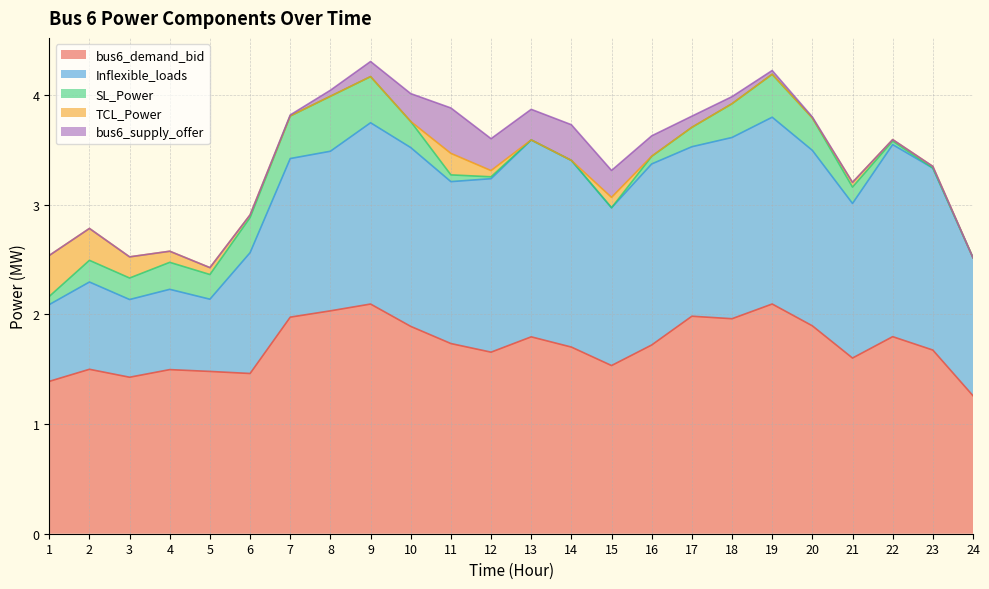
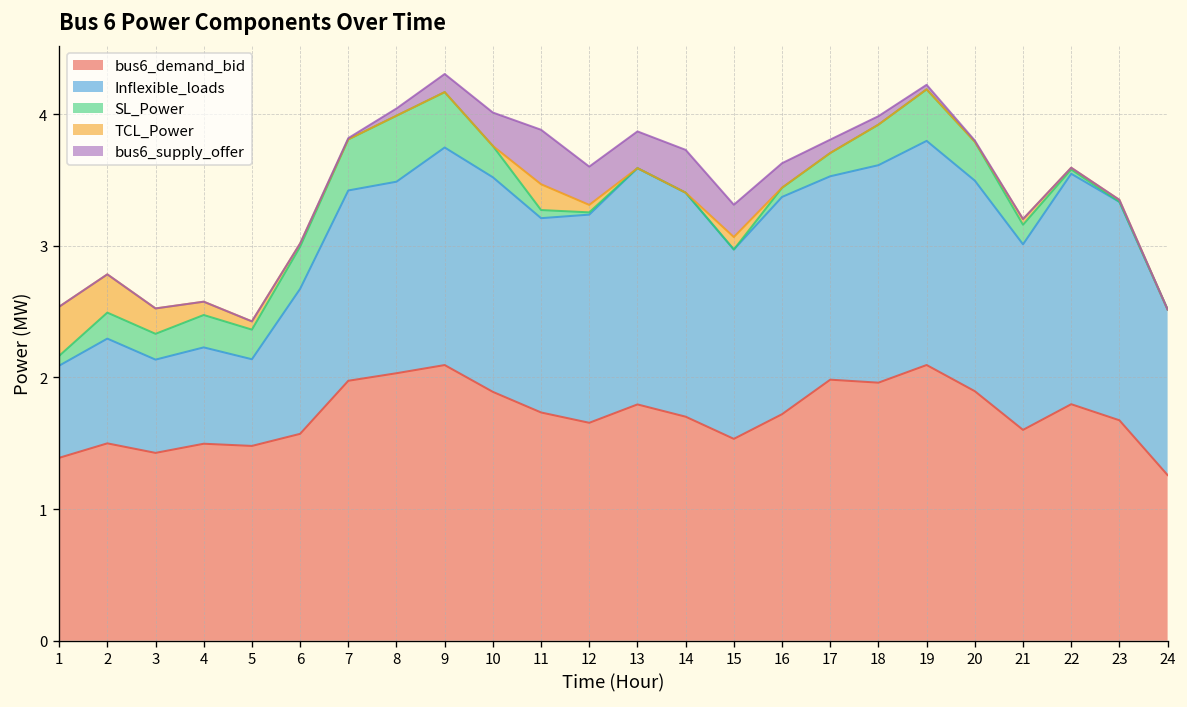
bus6_demand_bid, 6: 1.46 -> 1.57
